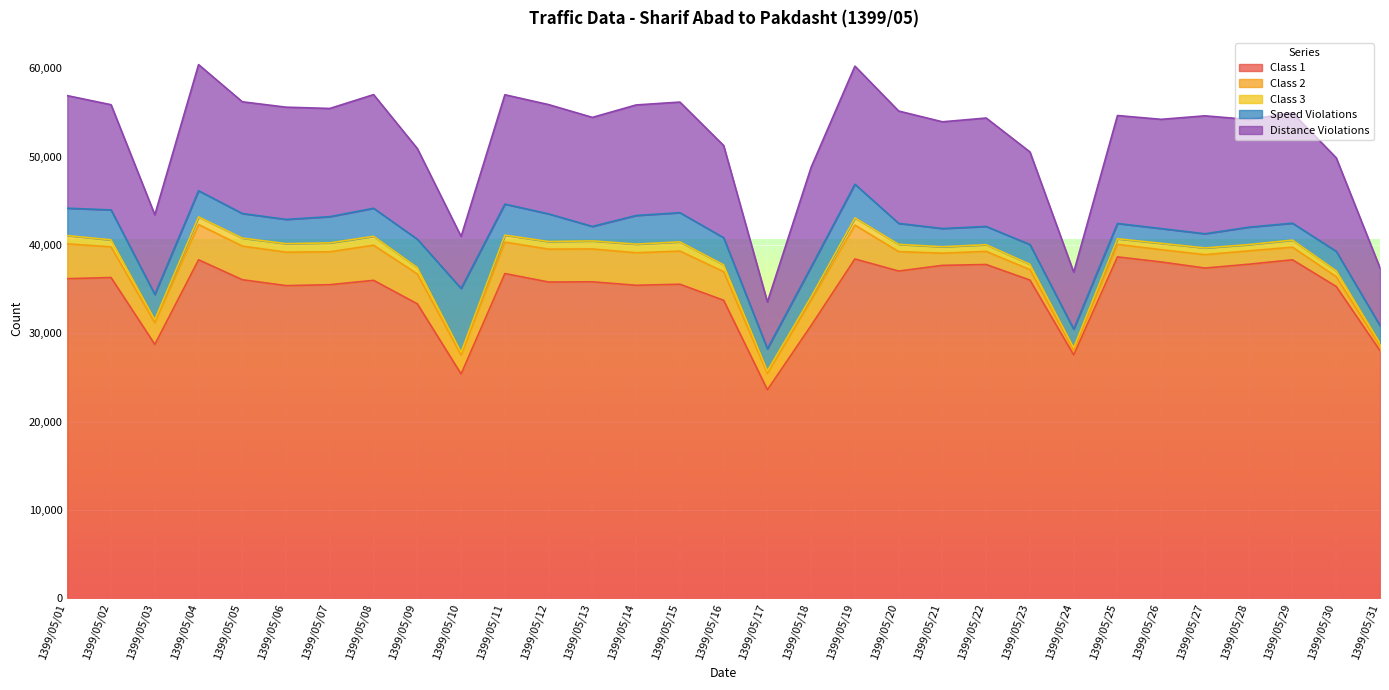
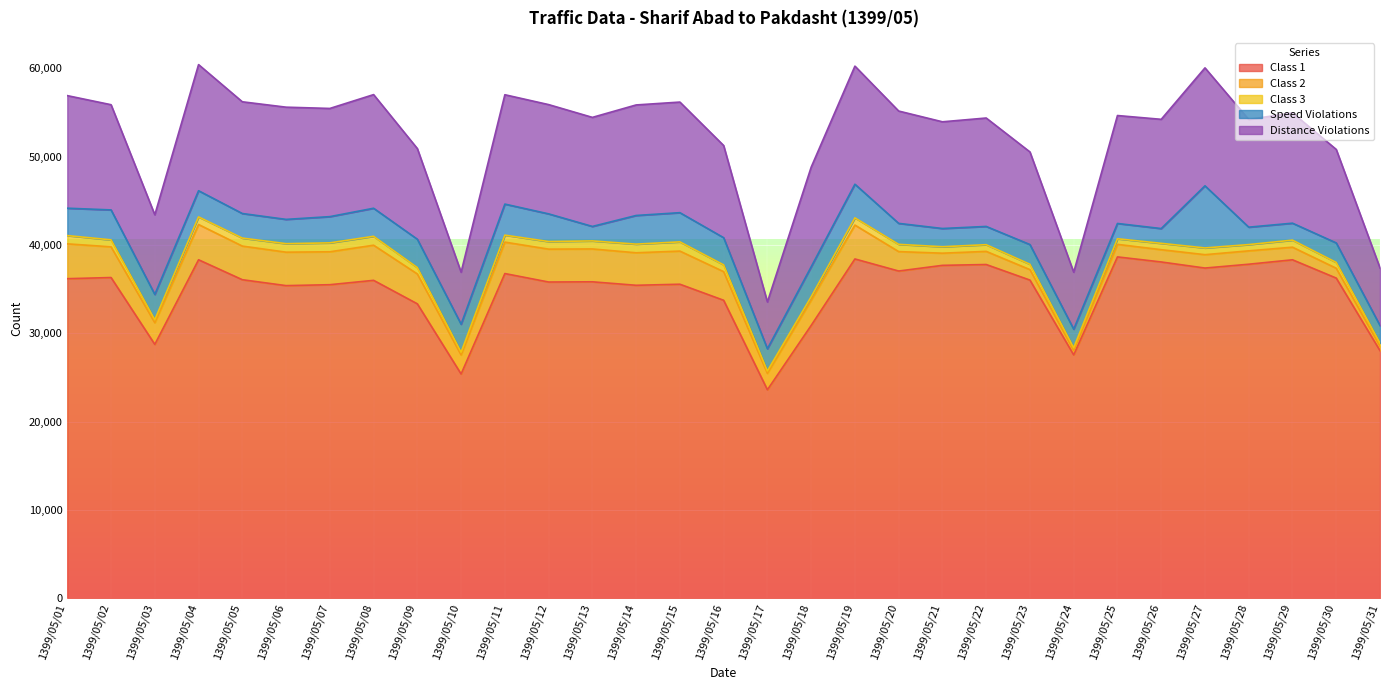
Speed Violations, 1399/05/10: 7,000 -> 3,000
Speed Violations, 1399/05/27: 2,000 -> 7,000
Class 1, 1399/05/30: 35,000 -> 36,000
